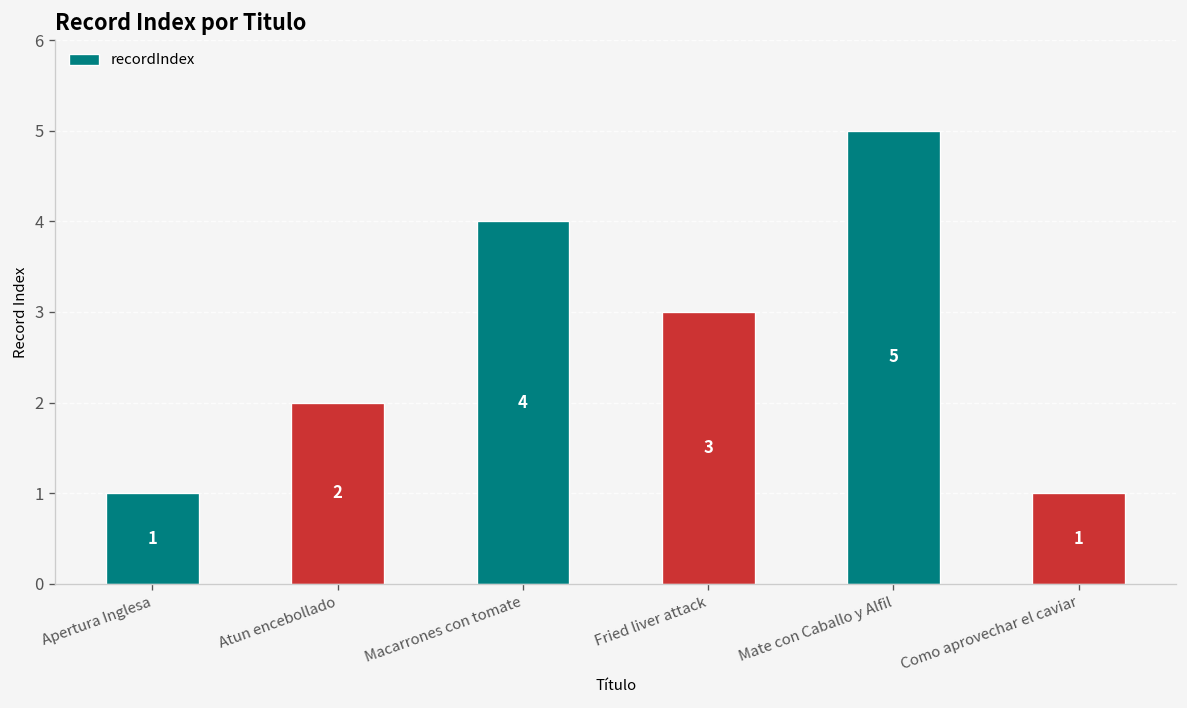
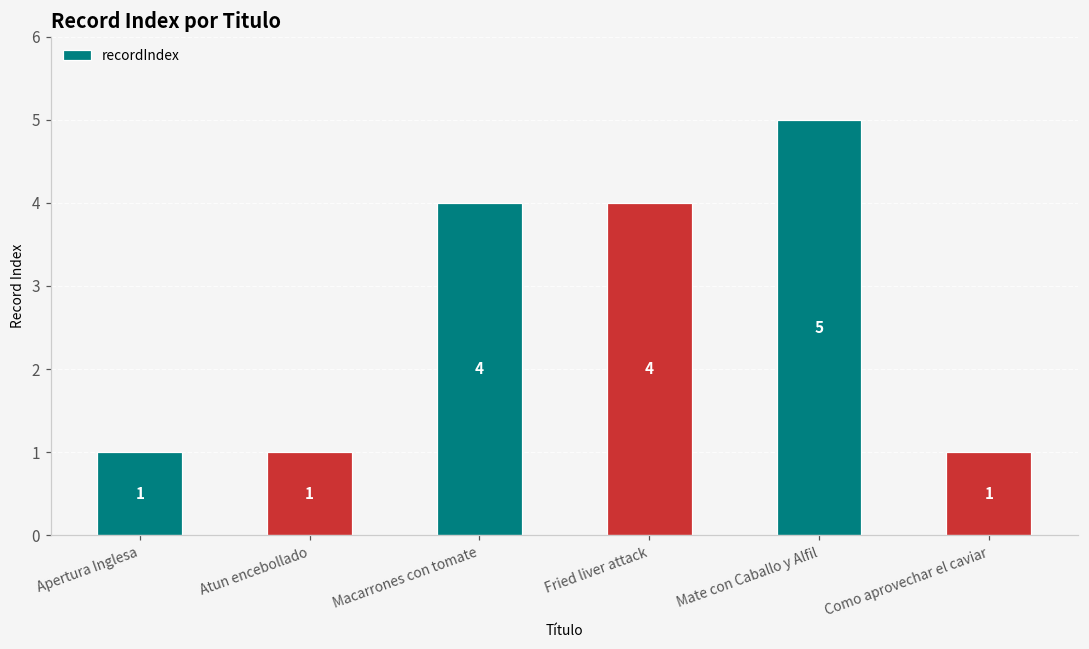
Atun encebollado: 2 -> 1
Fried liver attack: 3 -> 4
